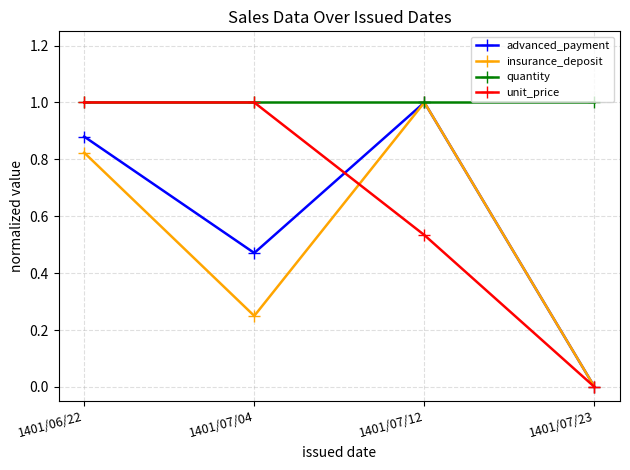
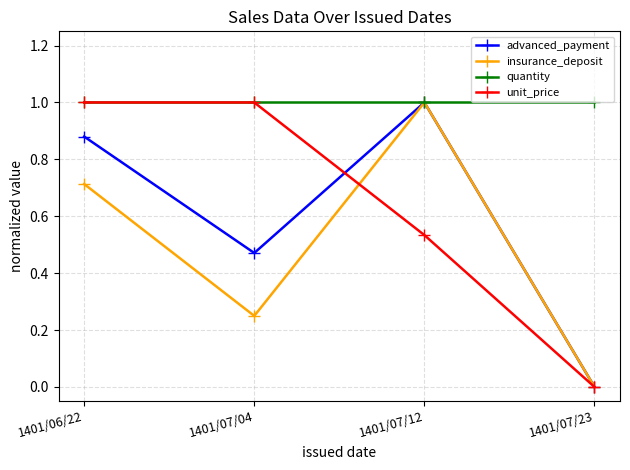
insurance_deposit, 1401/06/22: 0.82 -> 0.71
